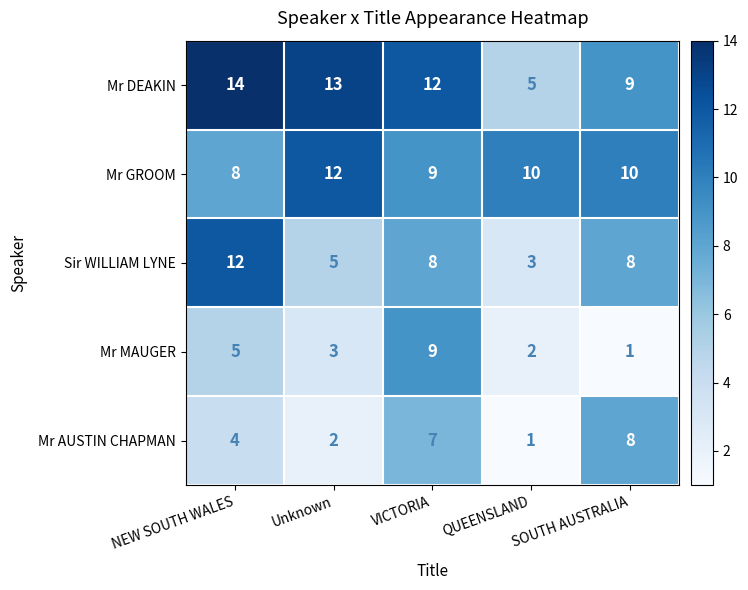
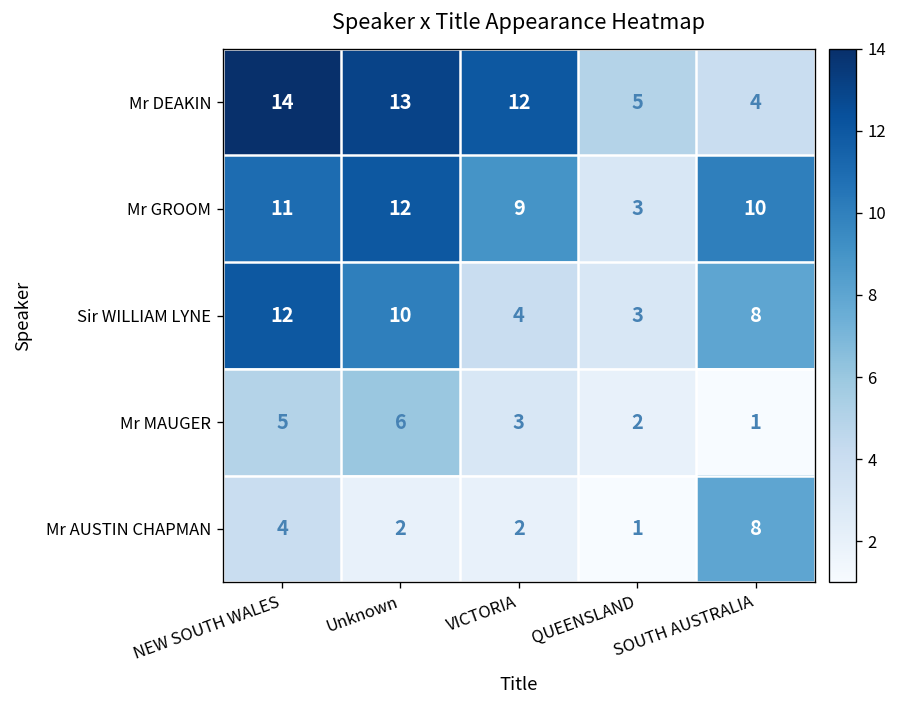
Mr DEAKIN, SOUTH AUSTRALIA: 9 -> 4
Mr GROOM, NEW SOUTH WALES: 8 -> 11
Mr GROOM, QUEENSLAND: 10 -> 3
Sir WILLIAM LYNE, Unknown: 5 -> 10
Sir WILLIAM LYNE, VICTORIA: 8 -> 4
Mr MAUGER, Unknown: 3 -> 6
Mr MAUGER, VICTORIA: 9 -> 3
Mr AUSTIN CHAPMAN, VICTORIA: 7 -> 2
